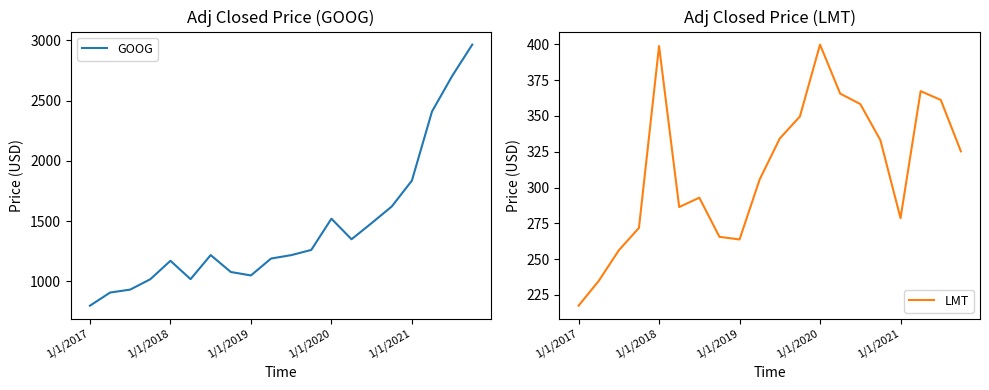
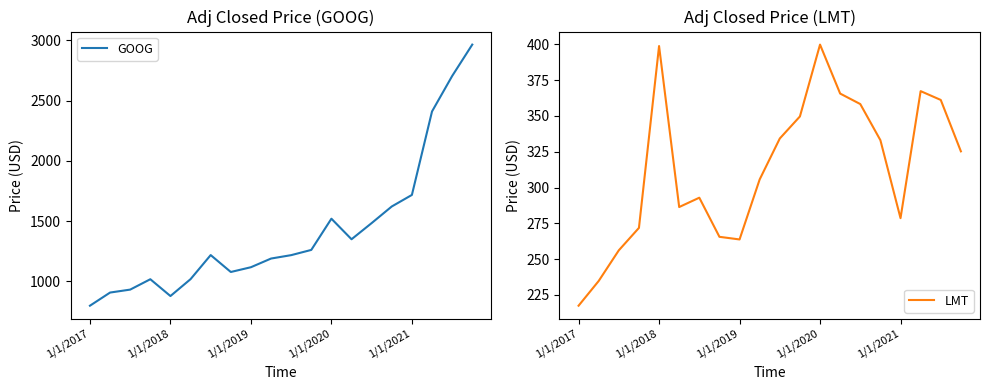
Adj Closed Price (GOOG), 1/1/2018: 1170 -> 880
Adj Closed Price (GOOG), 1/1/2019: 1050 -> 1120
Adj Closed Price (GOOG), 1/1/2021: 1840 -> 1720
